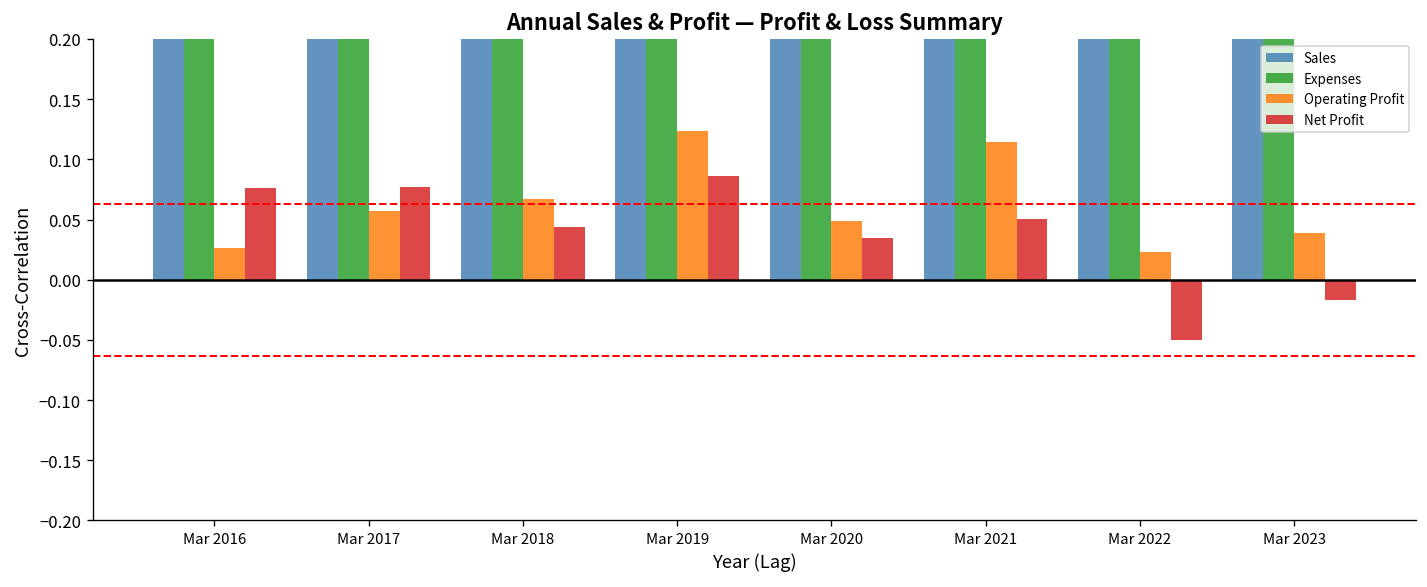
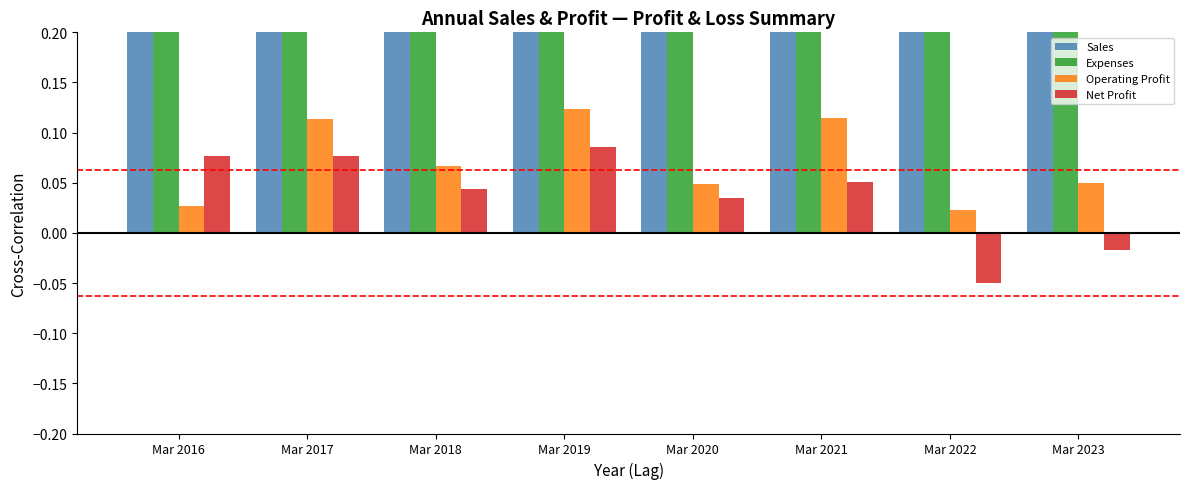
Operating Profit, Mar 2017: 0.057 -> 0.114
Operating Profit, Mar 2023: 0.039 -> 0.050
